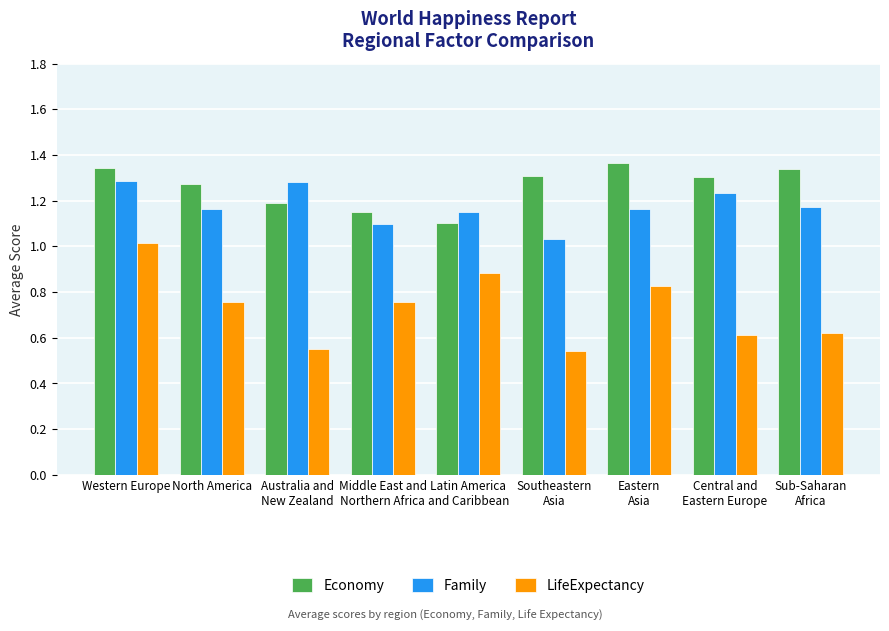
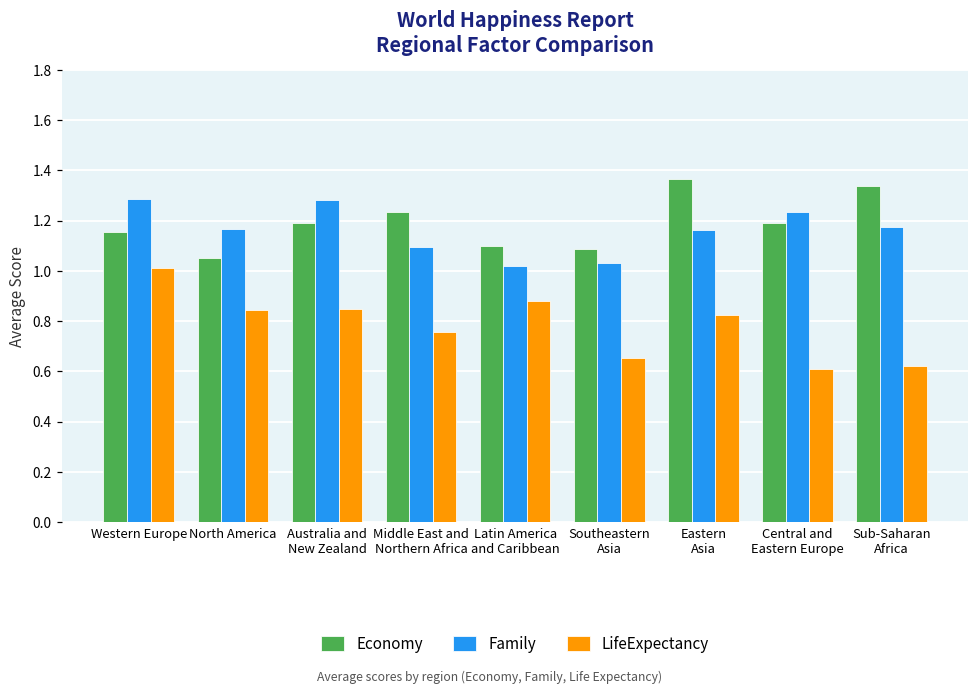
Economy, Western Europe: 1.34 -> 1.15
Economy, North America: 1.28 -> 1.05
LifeExpectancy, North America: 0.76 -> 0.85
LifeExpectancy, Australia and New Zealand: 0.55 -> 0.85
Economy, Middle East and Northern Africa: 1.15 -> 1.24
Family, Latin America and Caribbean: 1.15 -> 1.02
Economy, Southeastern Asia: 1.31 -> 1.09
LifeExpectancy, Southeastern Asia: 0.54 -> 0.65
Economy, Central and Eastern Europe: 1.30 -> 1.19
